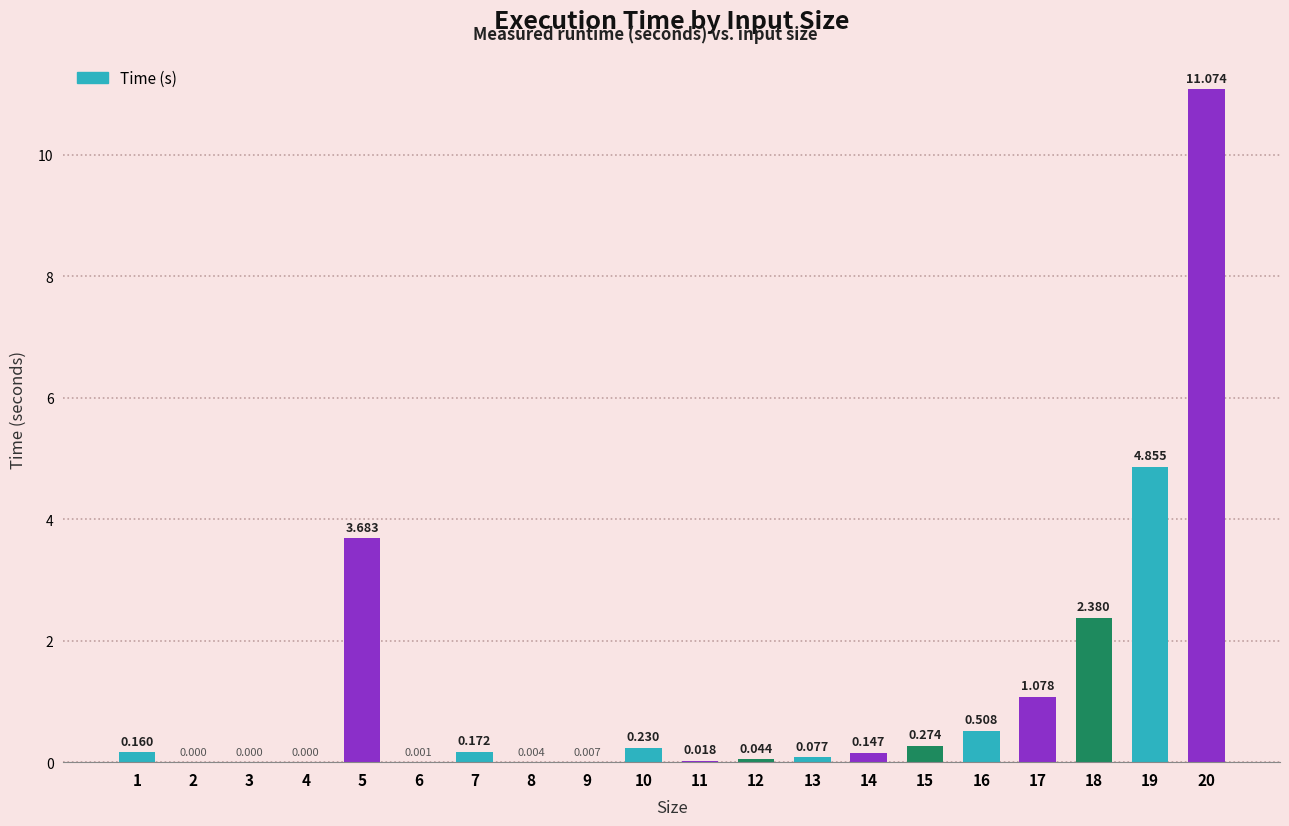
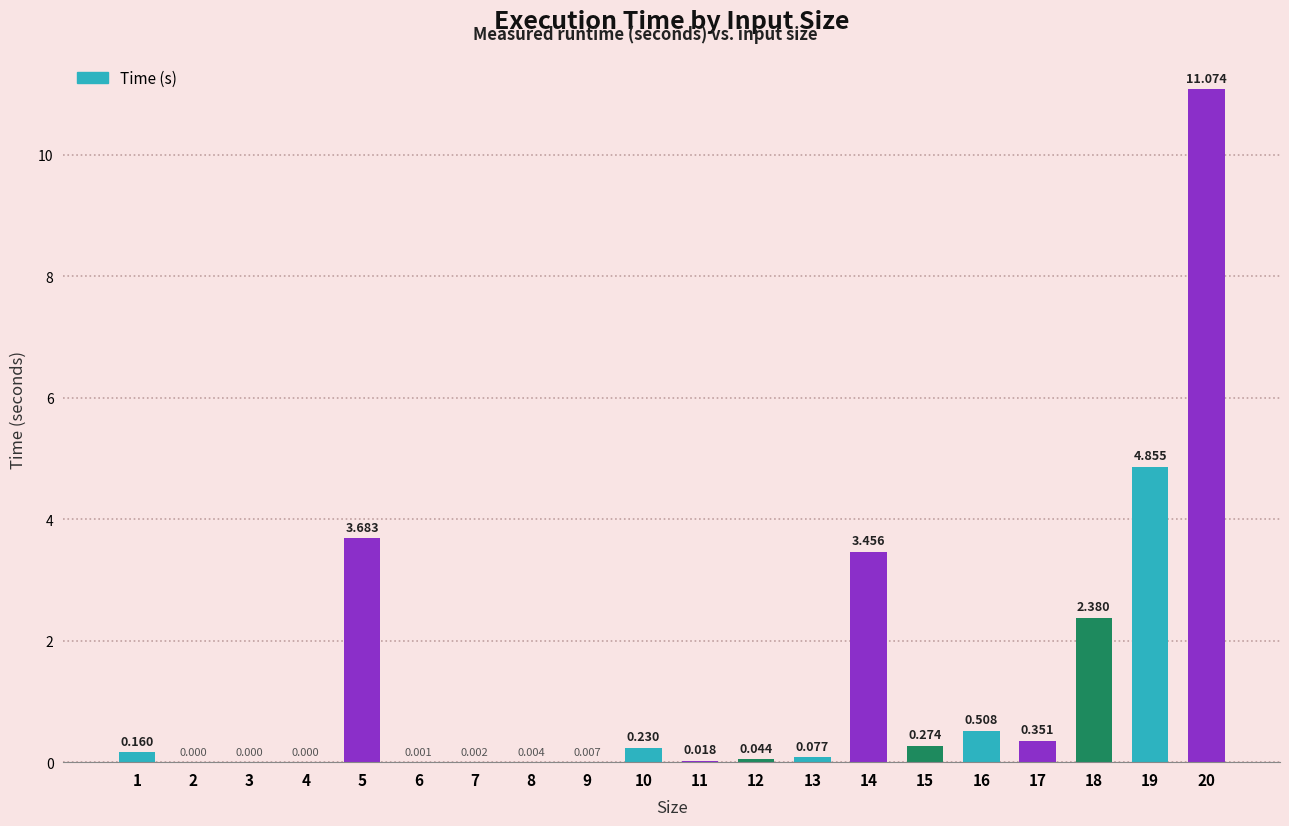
7: 0.172 -> 0.002
14: 0.147 -> 3.456
17: 1.078 -> 0.351
